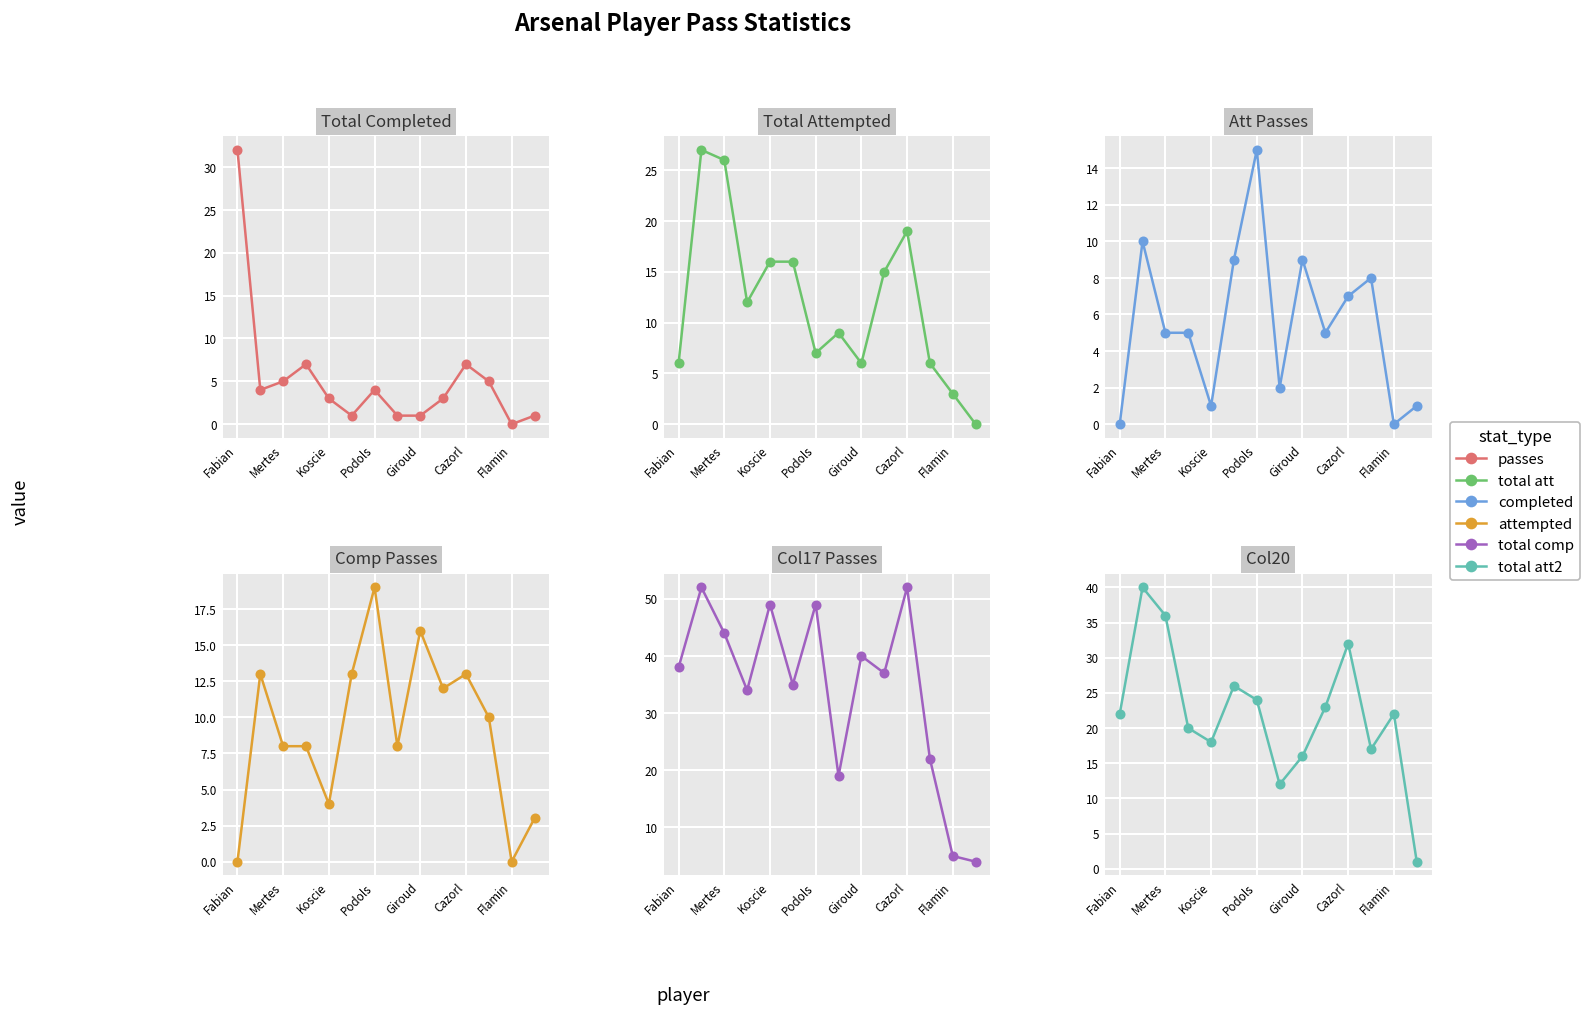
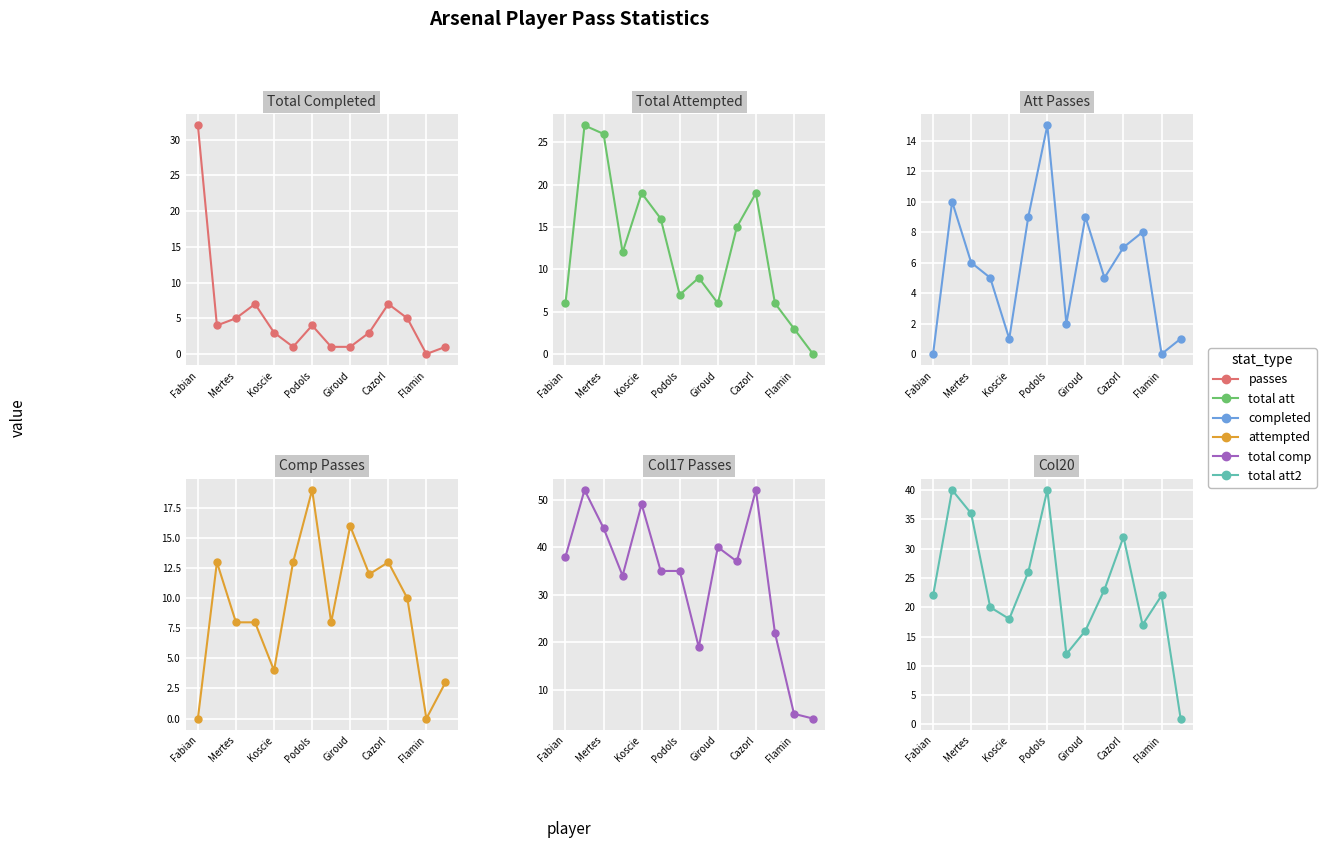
Total Attempted, Koscie: 16 -> 19
Att Passes, Mertes: 5 -> 6
Col17 Passes, Podols: 49 -> 35
Col20, Podols: 24 -> 40
